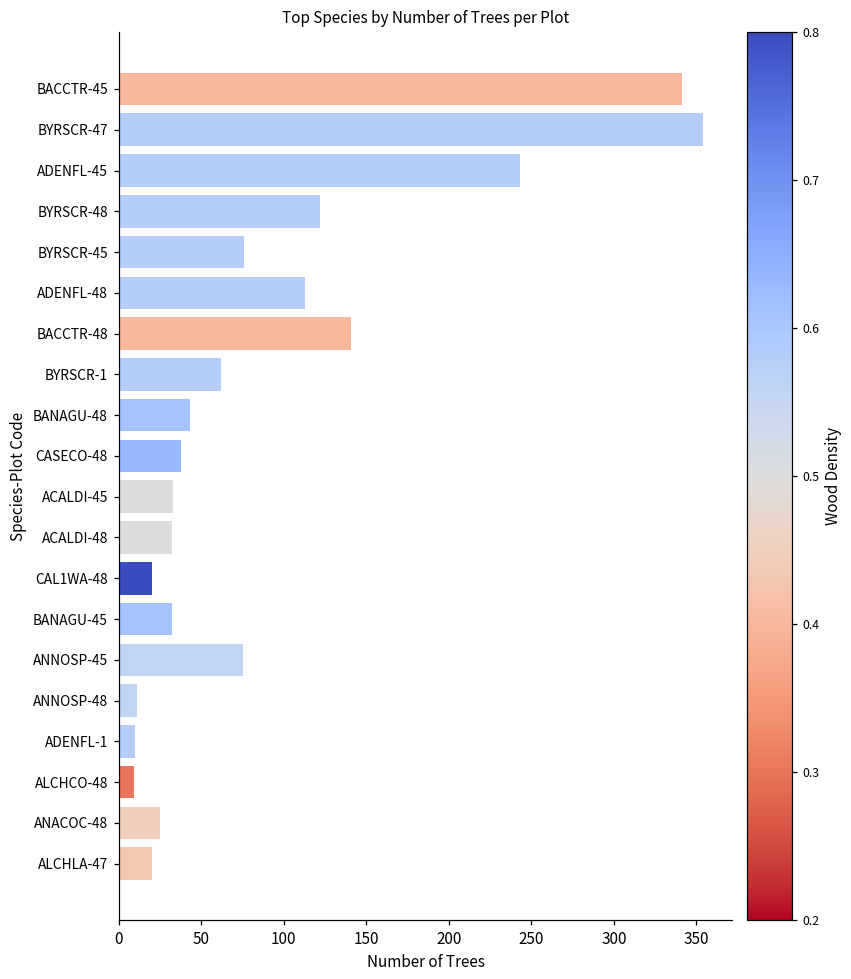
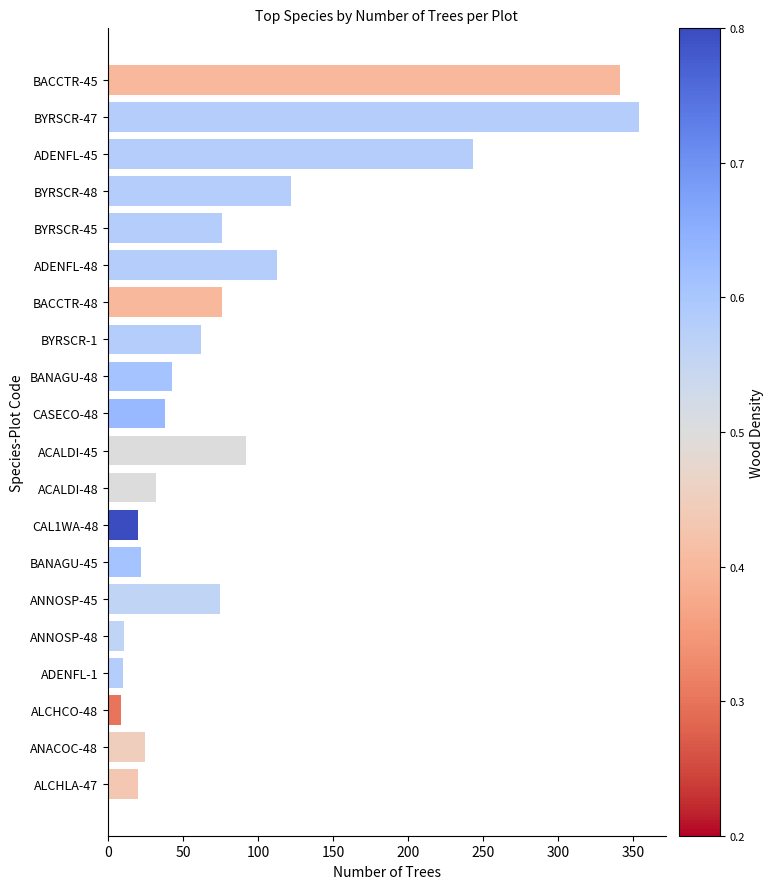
BACCTR-48: 141 -> 76
ACALDI-45: 33 -> 92
BANAGU-45: 32 -> 22
